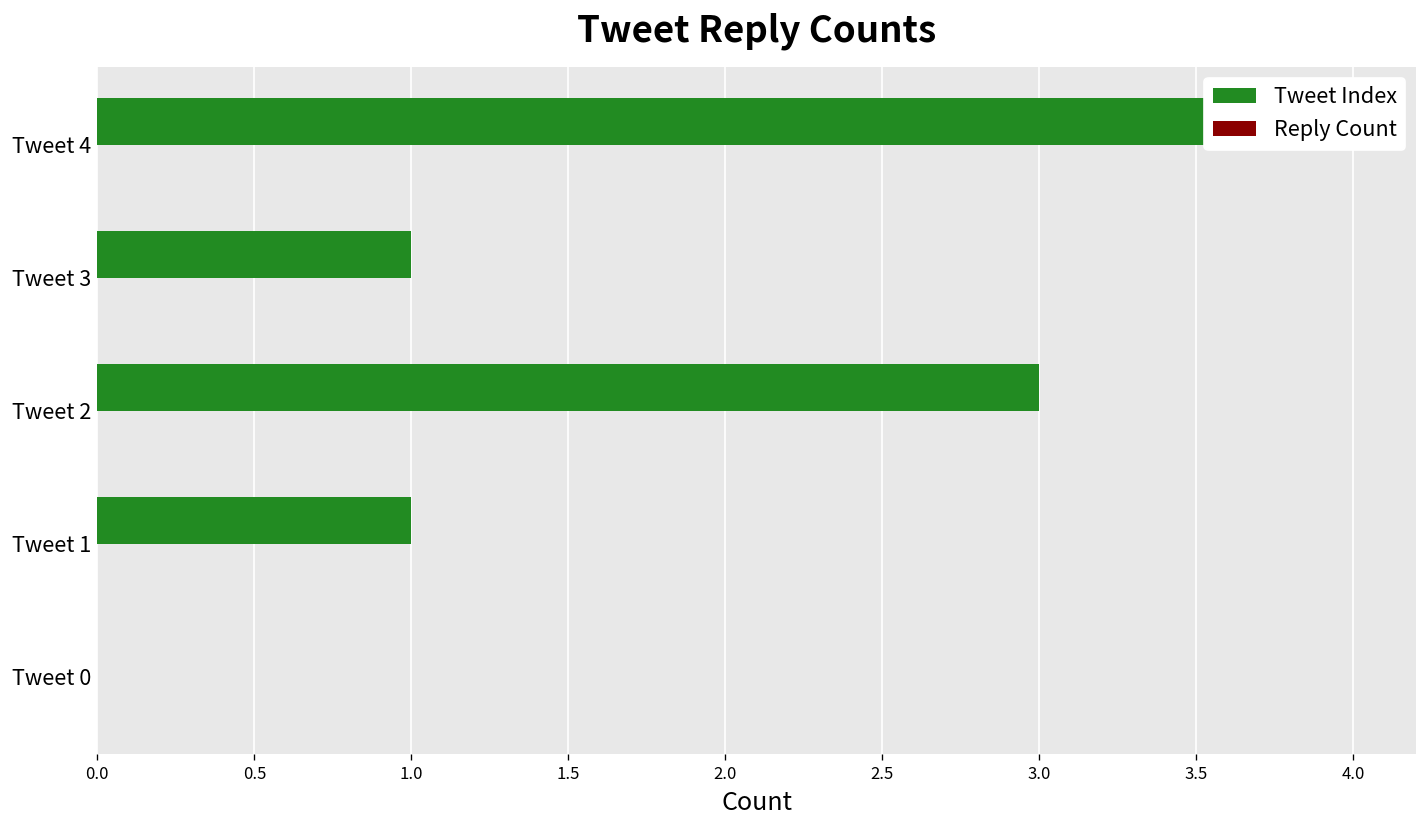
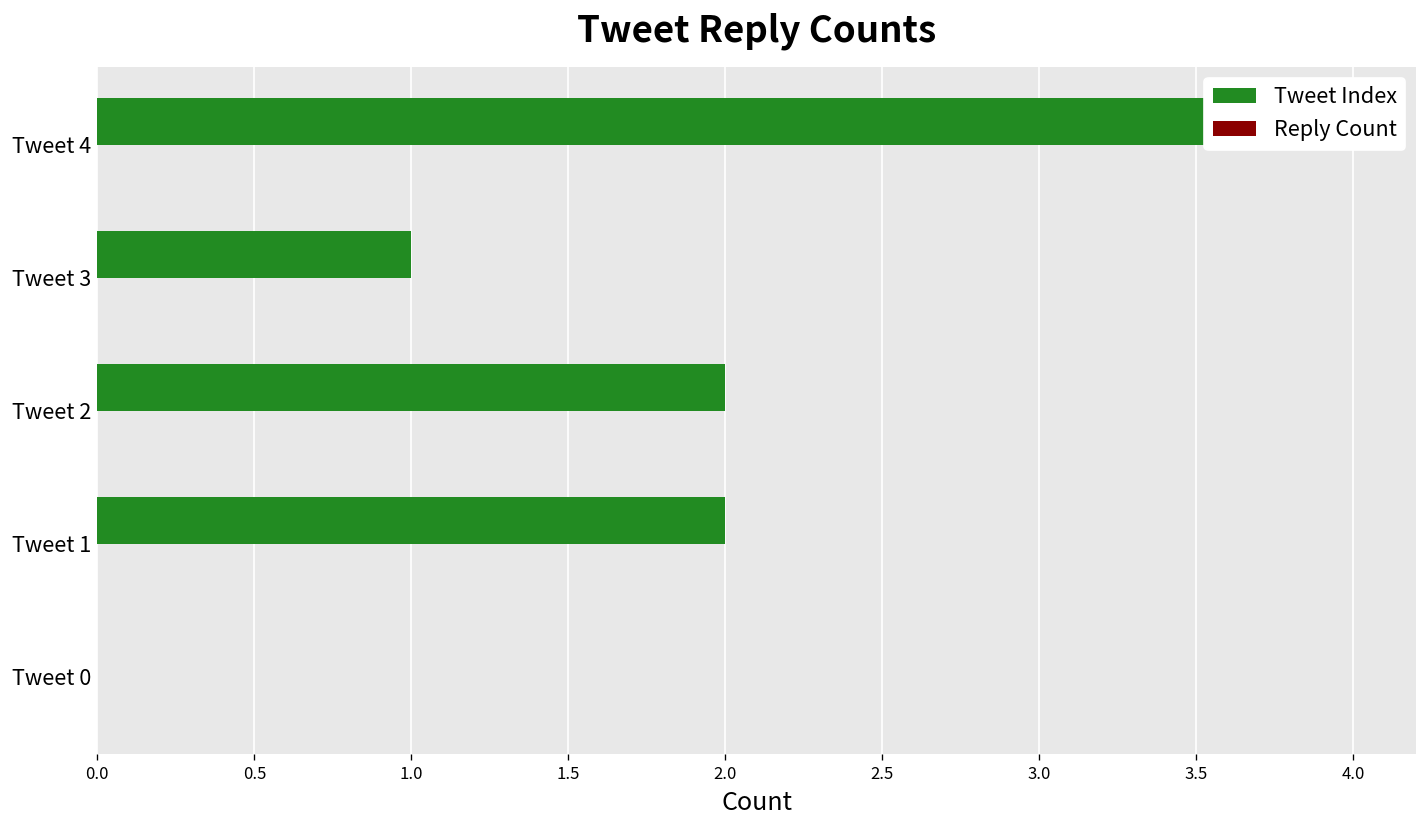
Tweet Index, Tweet 2: 3 -> 2
Tweet Index, Tweet 1: 1 -> 2
